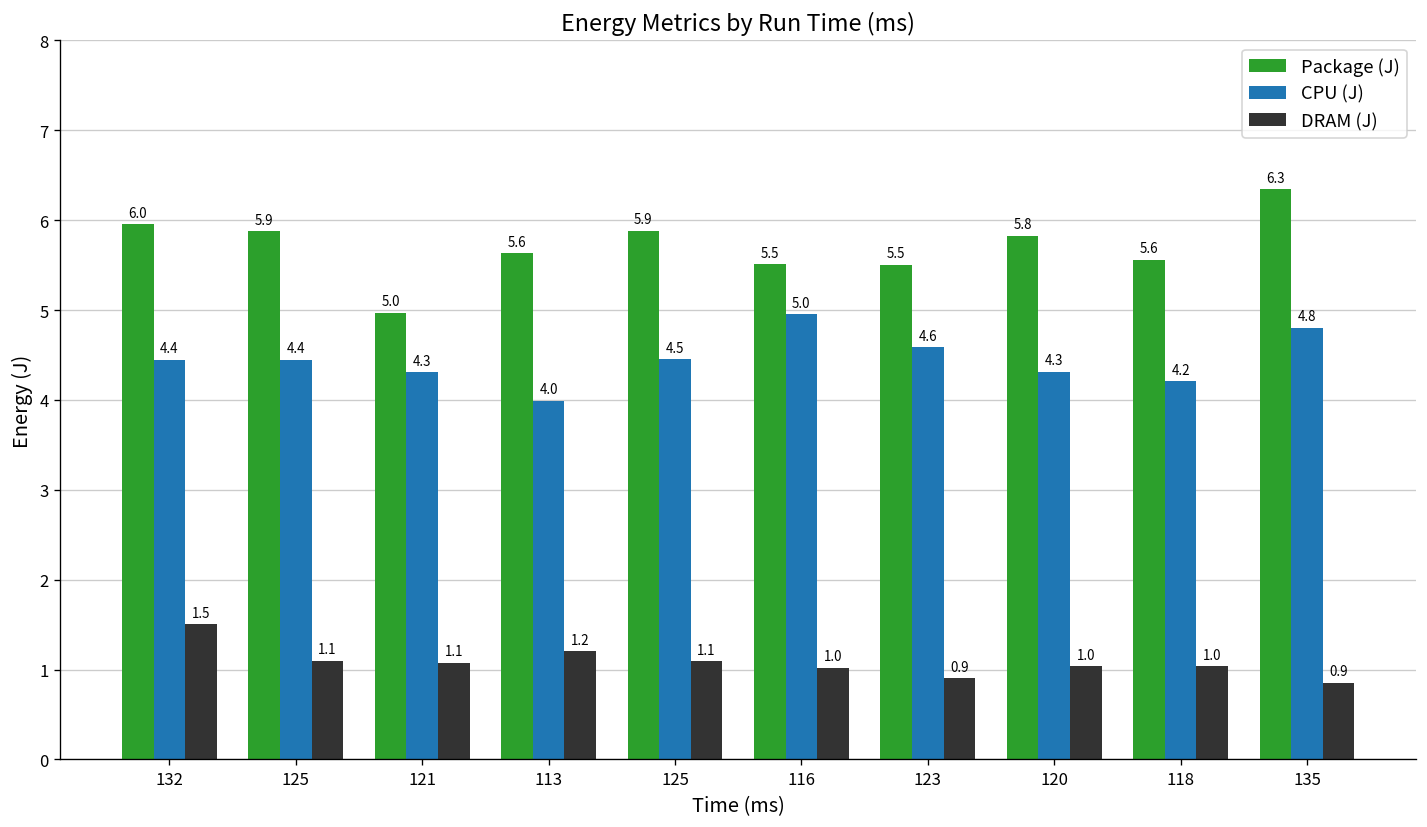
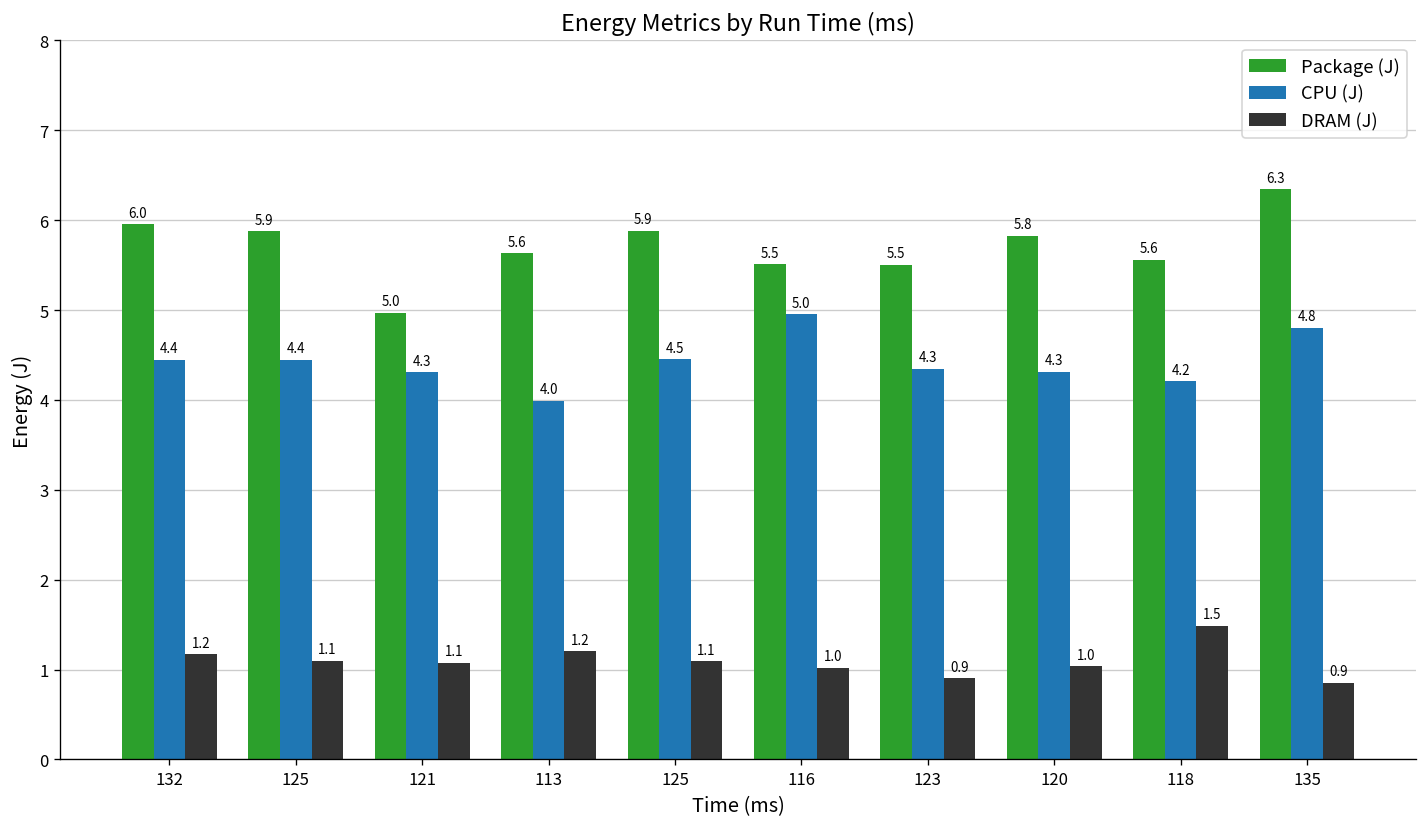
DRAM (J), 132: 1.5 -> 1.2
CPU (J), 123: 4.6 -> 4.3
DRAM (J), 118: 1.0 -> 1.5
